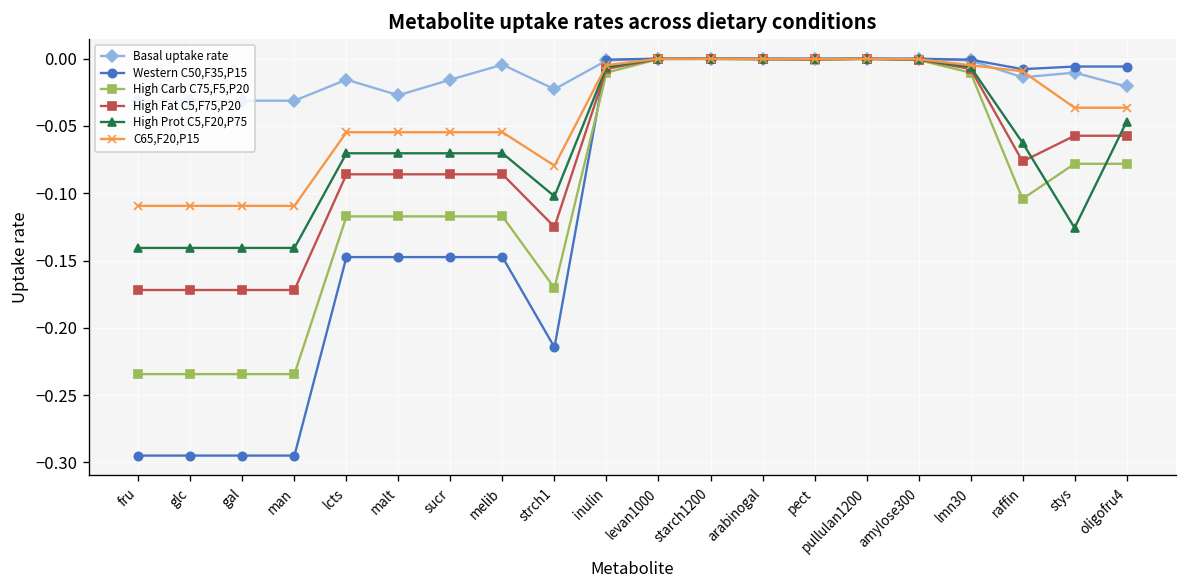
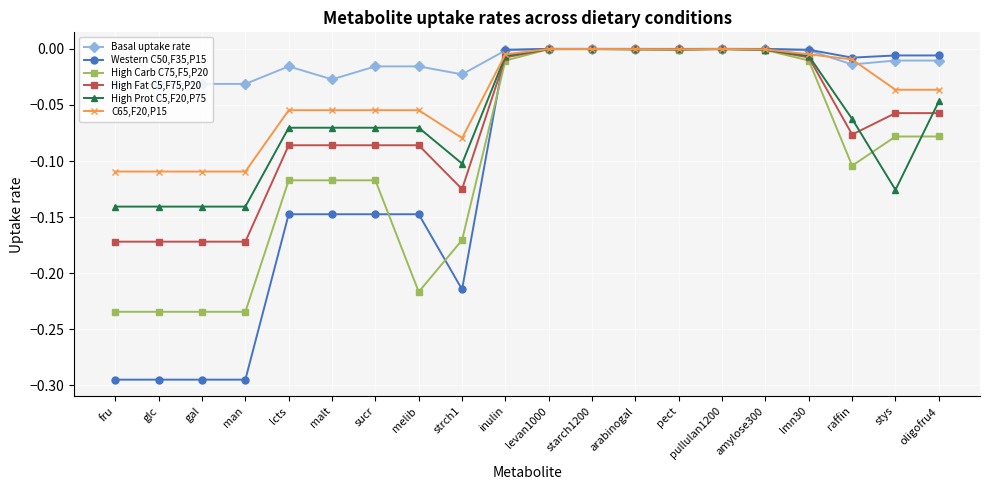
Basal uptake rate, melib: -0.004 -> -0.016
High Carb C75,F5,P20, melib: -0.117 -> -0.217
Basal uptake rate, oligofru4: -0.021 -> -0.010
